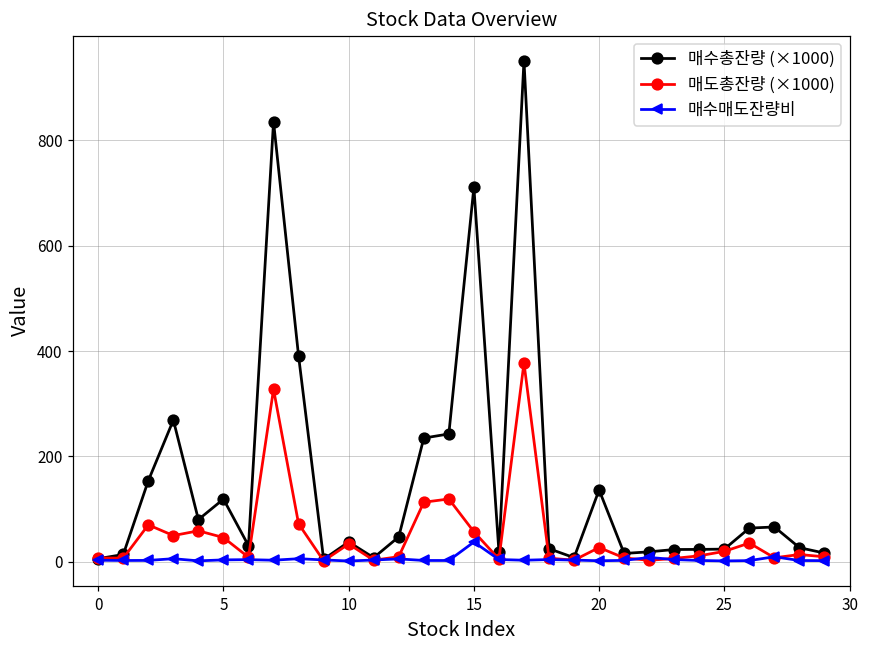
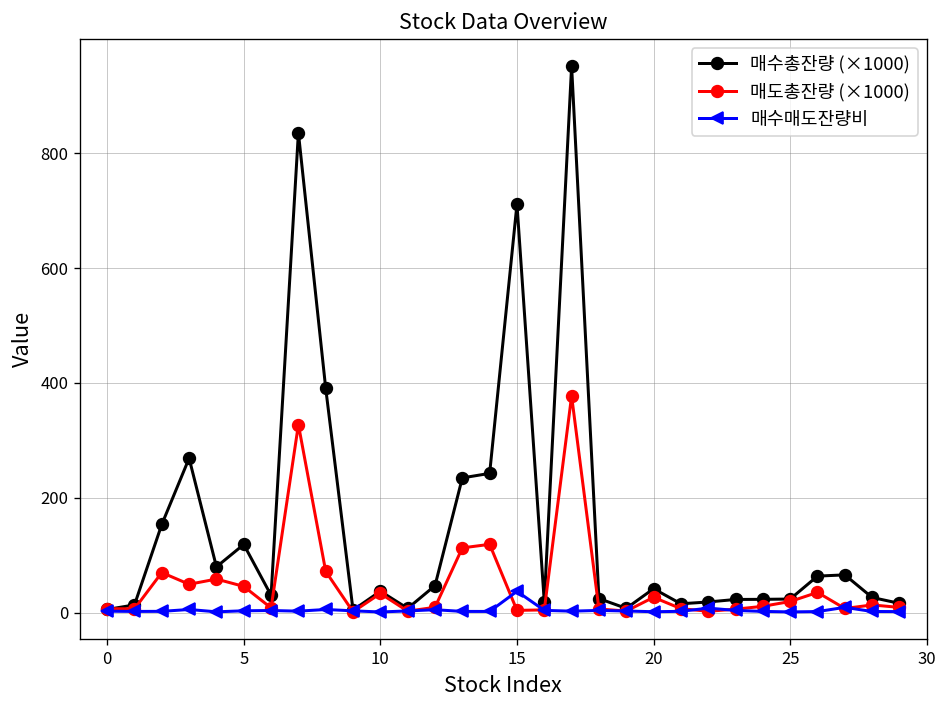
매도총잔량 (×1000), 15: 60 -> 0
매수총잔량 (×1000), 20: 140 -> 40
